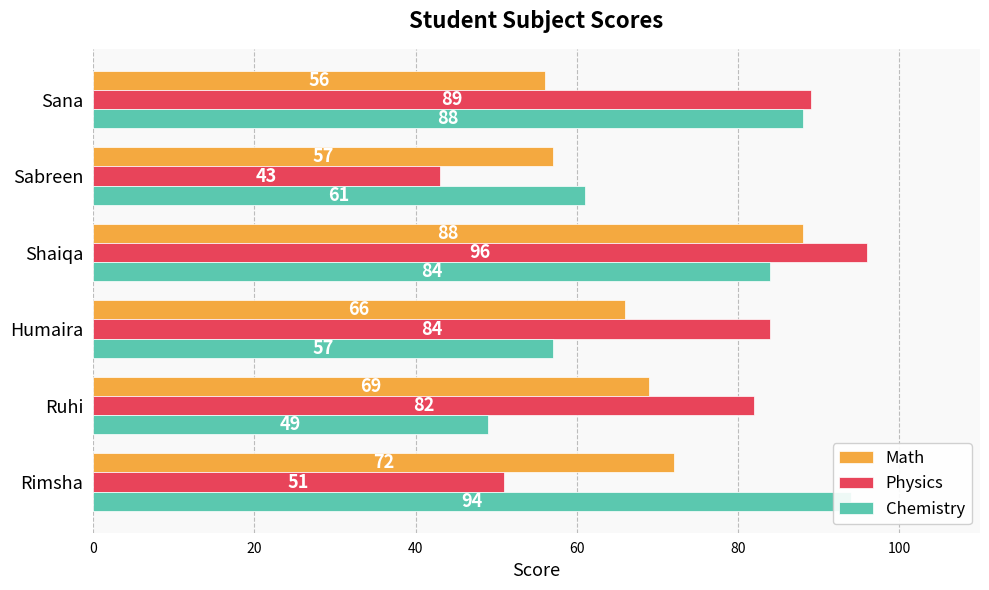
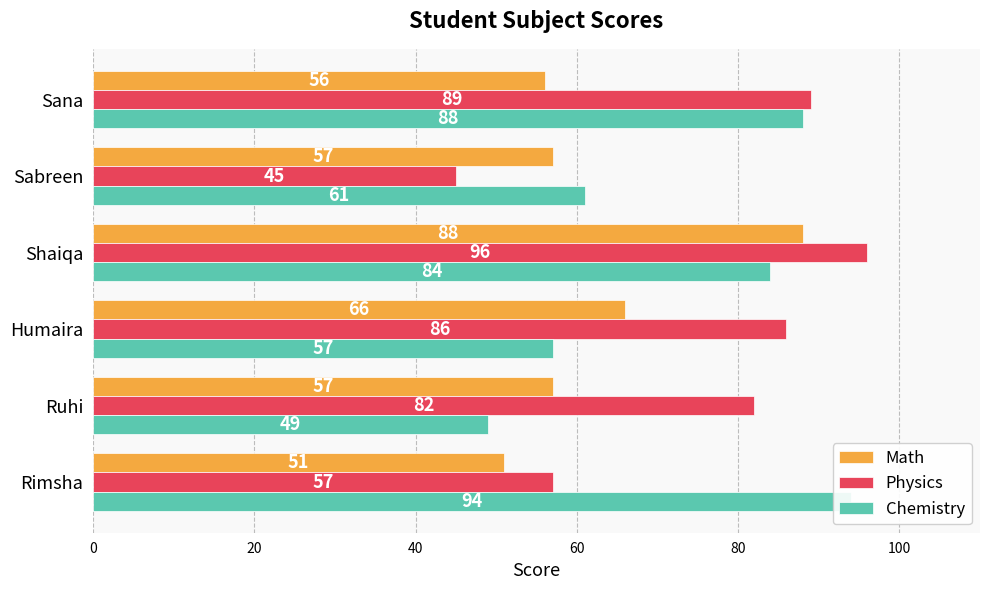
Physics, Sabreen: 43 -> 45
Physics, Humaira: 84 -> 86
Math, Ruhi: 69 -> 57
Math, Rimsha: 72 -> 51
Physics, Rimsha: 51 -> 57
